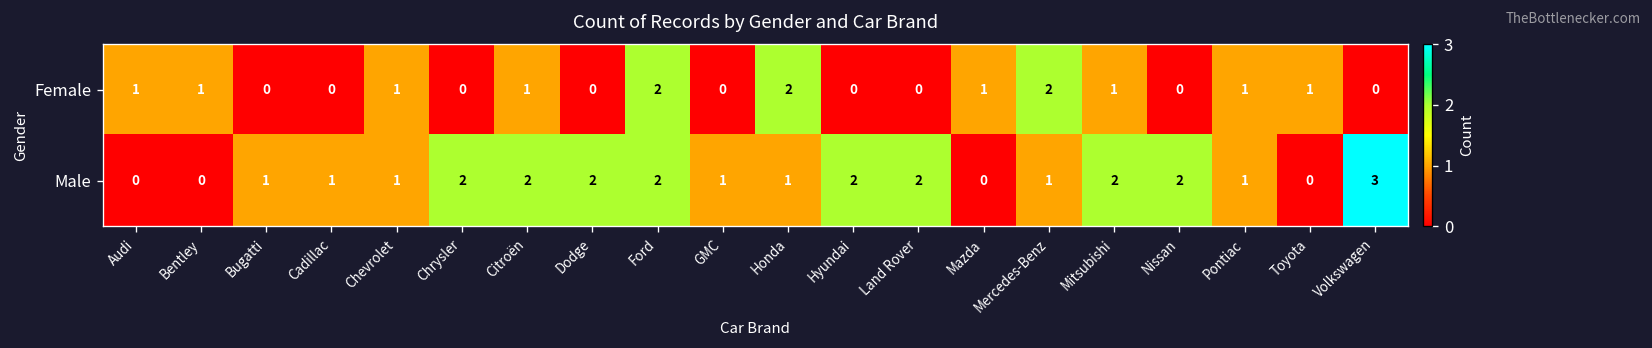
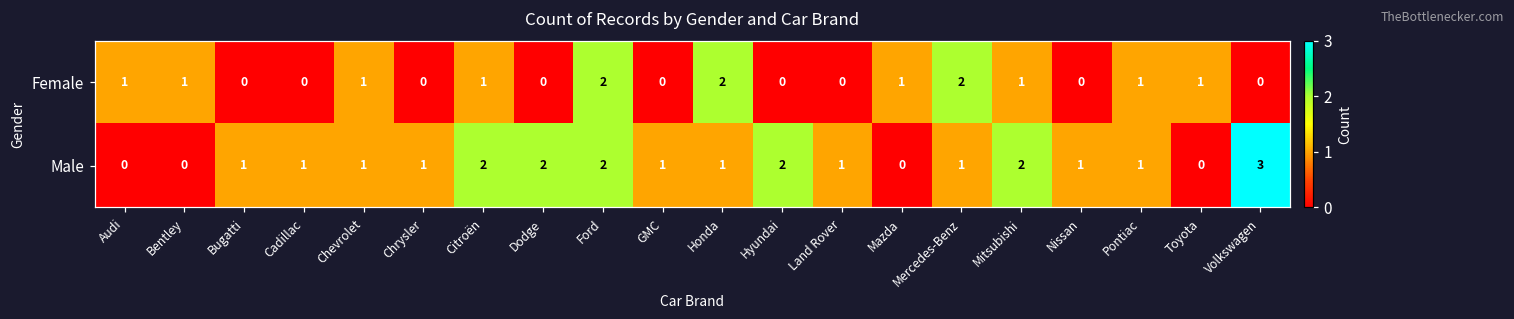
Male, Chrysler: 2 -> 1
Male, Land Rover: 2 -> 1
Male, Nissan: 2 -> 1
